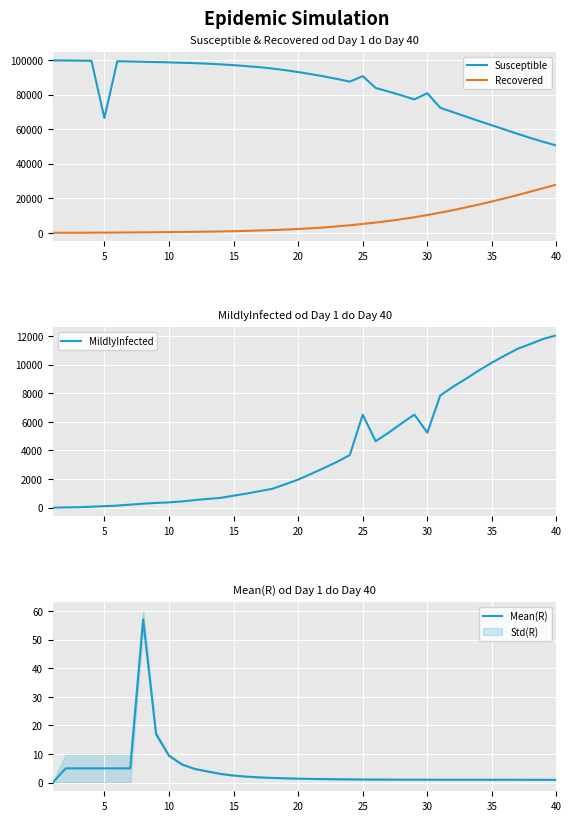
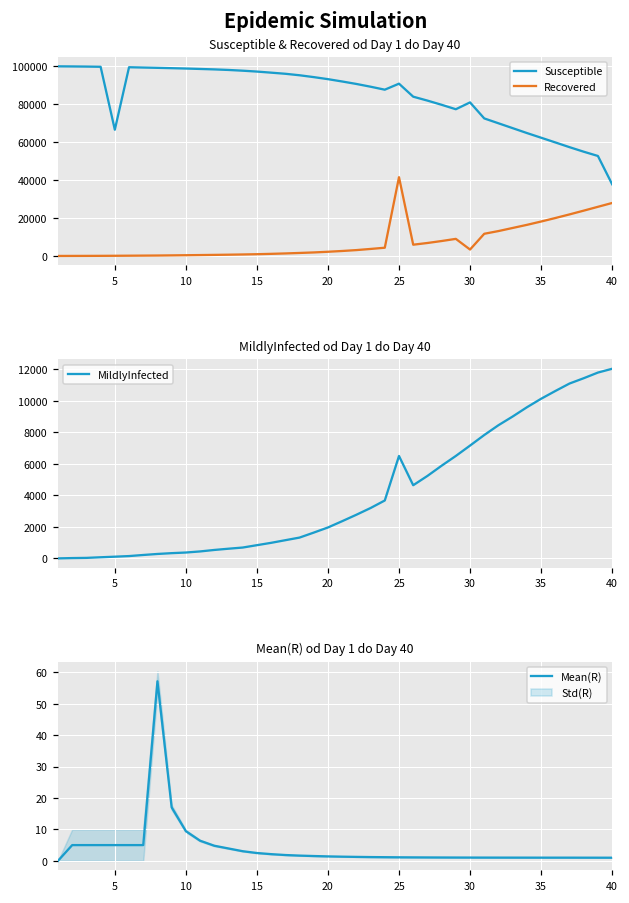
Susceptible & Recovered od Day 1 do Day 40, Recovered, 25: 5000 -> 41000
Susceptible & Recovered od Day 1 do Day 40, Recovered, 30: 10000 -> 3000
Susceptible & Recovered od Day 1 do Day 40, Susceptible, 40: 51000 -> 38000
MildlyInfected od Day 1 do Day 40, 30: 5200 -> 7200
